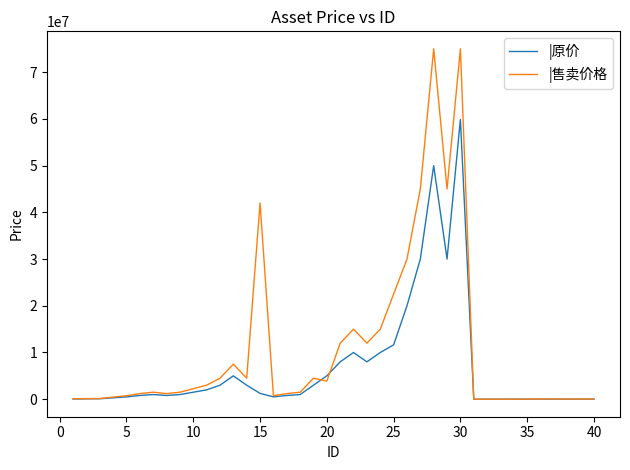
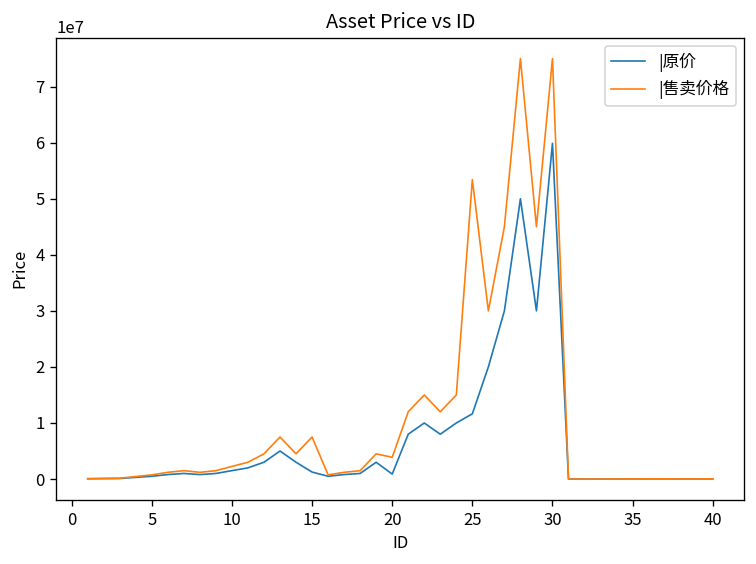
|售卖价格, 15: 42000000 -> 8000000
|原价, 20: 5000000 -> 1000000
|售卖价格, 25: 23000000 -> 53000000
